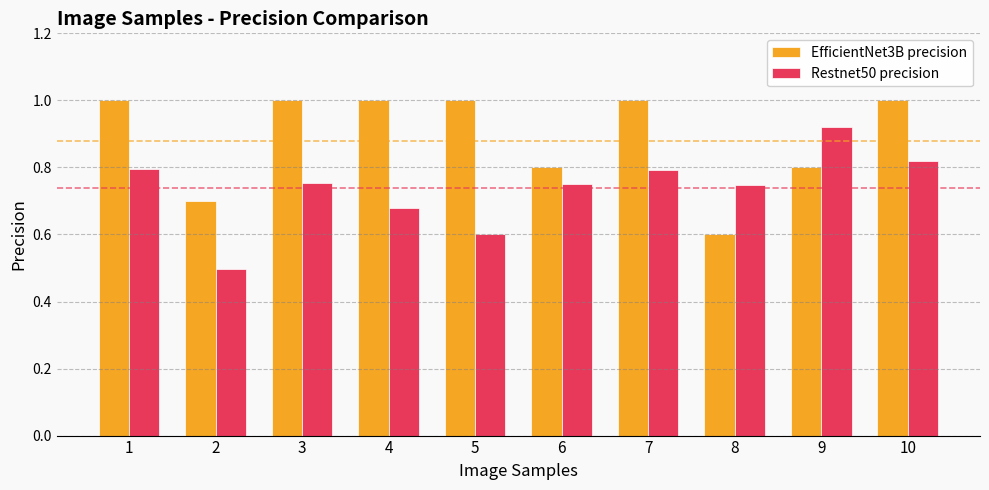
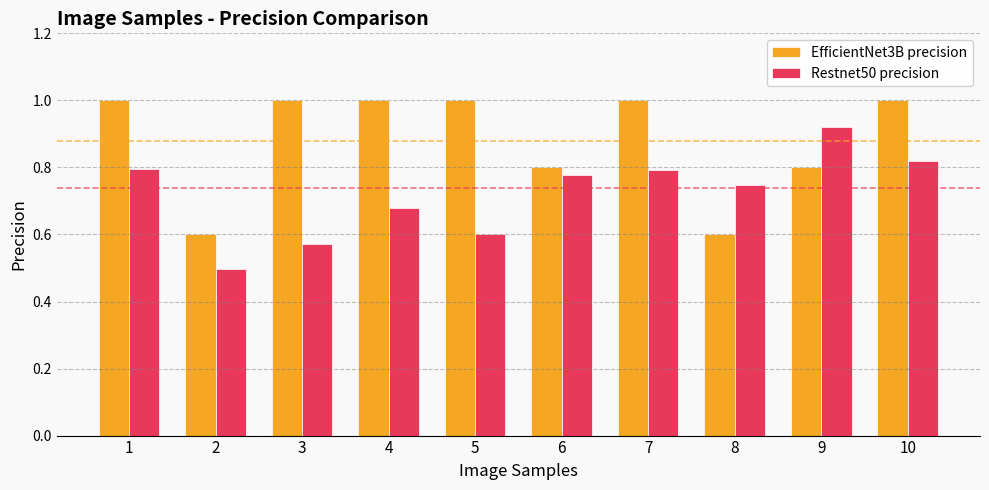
EfficientNet3B precision, 2: 0.7 -> 0.6
Restnet50 precision, 3: 0.75 -> 0.57
Restnet50 precision, 6: 0.75 -> 0.78
